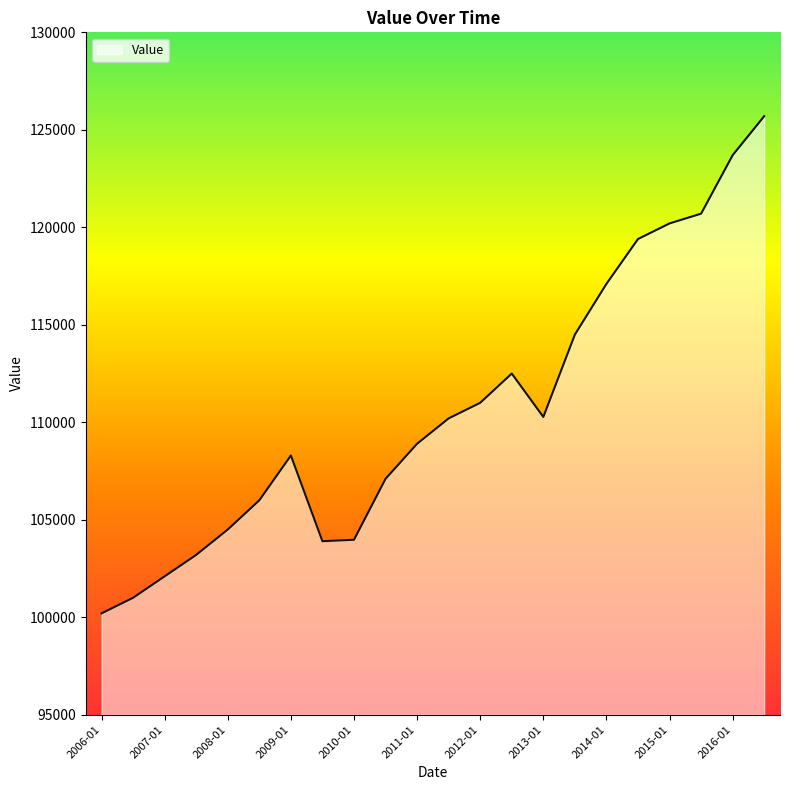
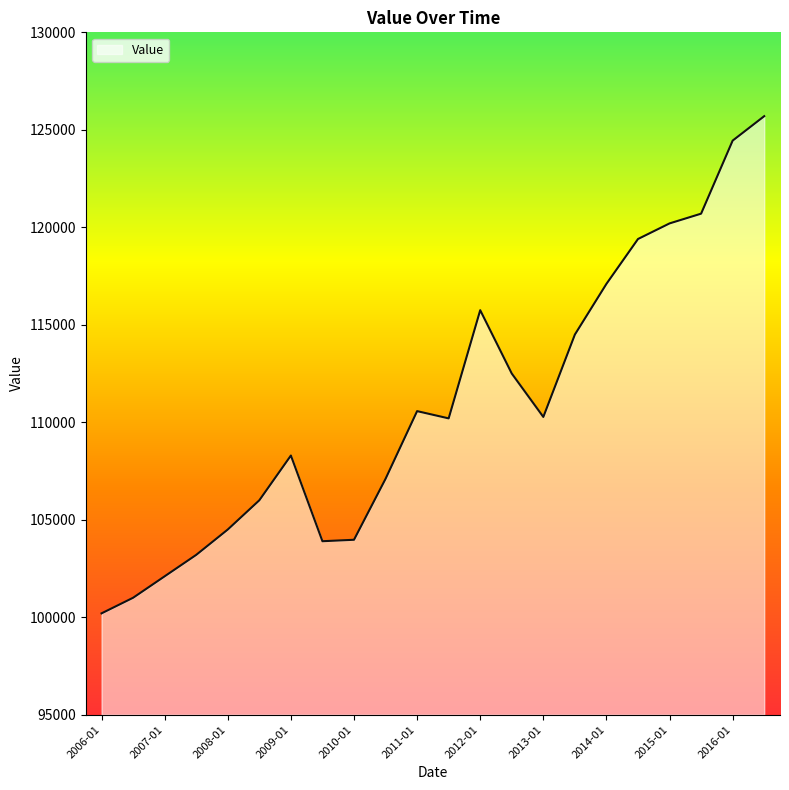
2011-01: 108900 -> 110600
2012-01: 111000 -> 115700
2016-01: 123700 -> 124400
